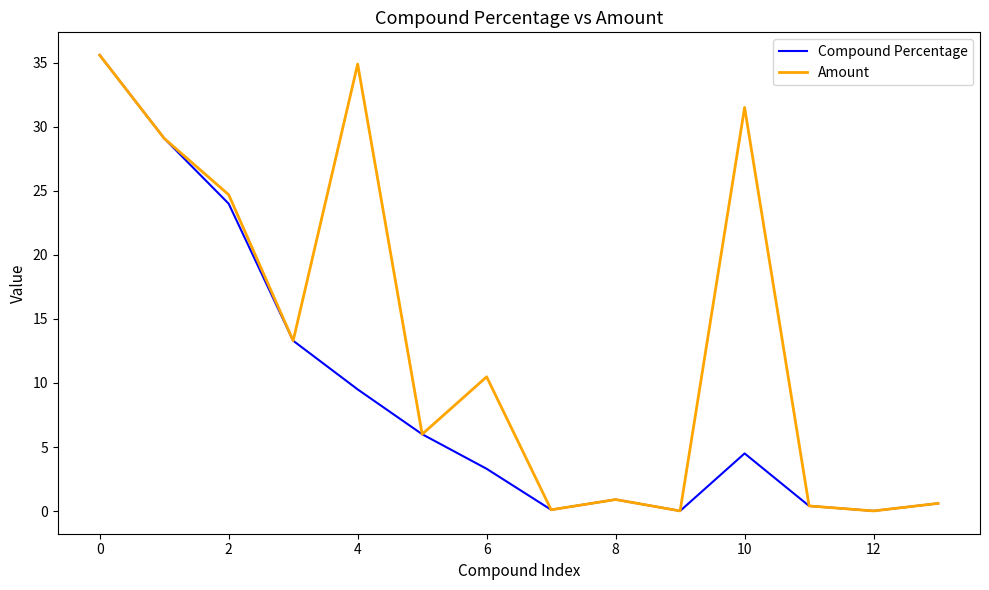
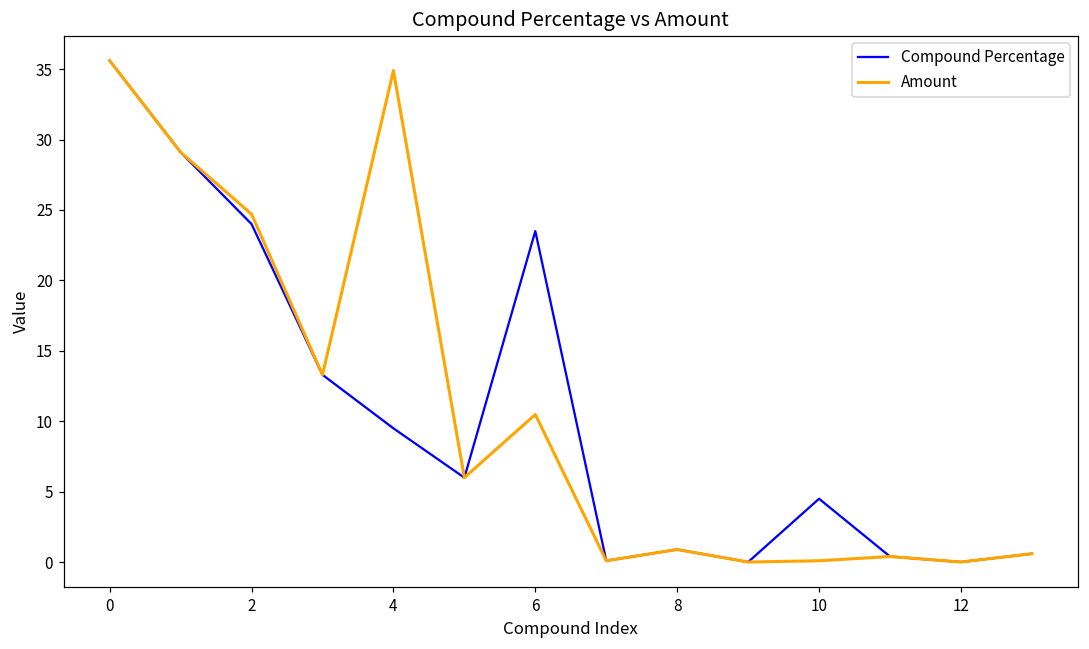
Compound Percentage, 6: 3.3 -> 23.5
Amount, 10: 31.5 -> 0.1
